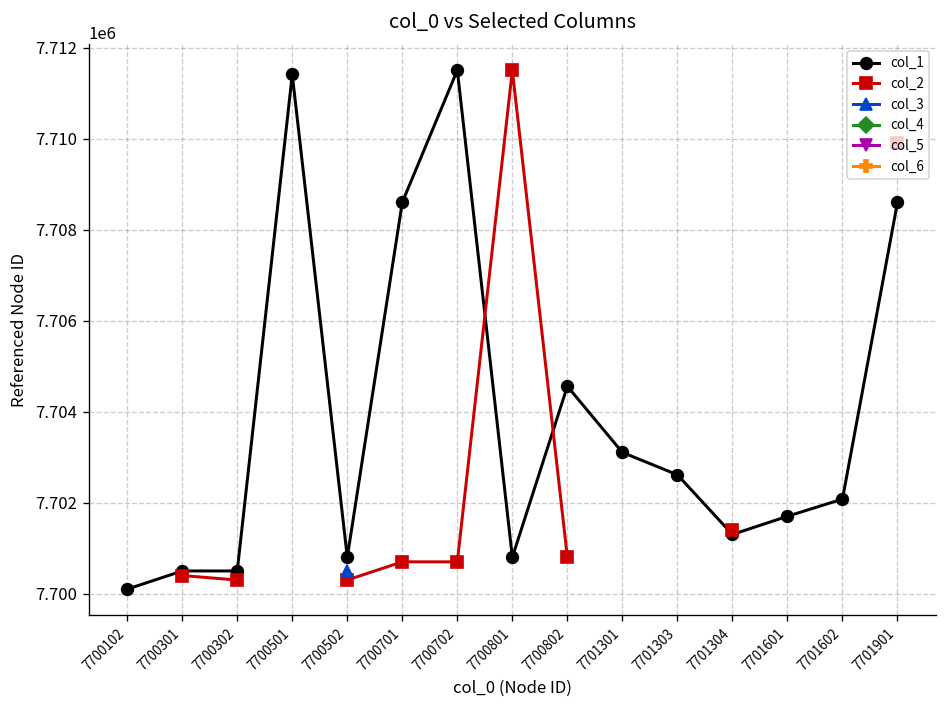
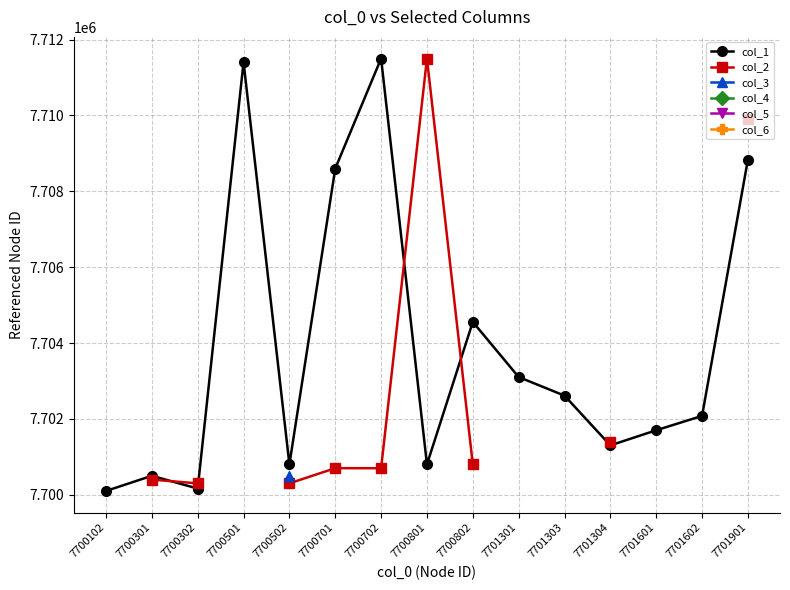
col_1, 7700302: 7700500 -> 7700200
col_1, 7701901: 7708600 -> 7708800
